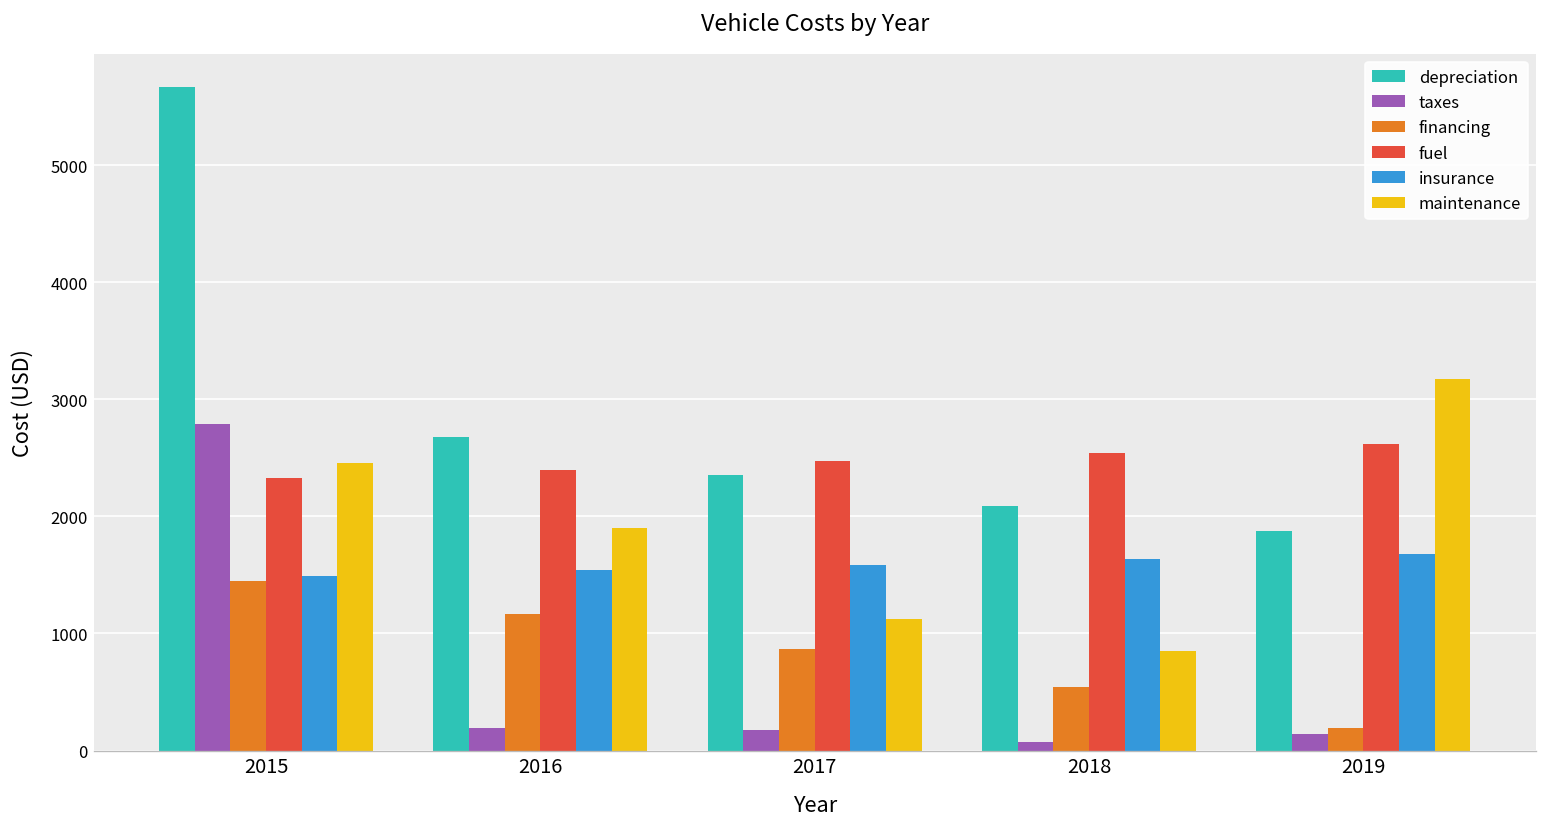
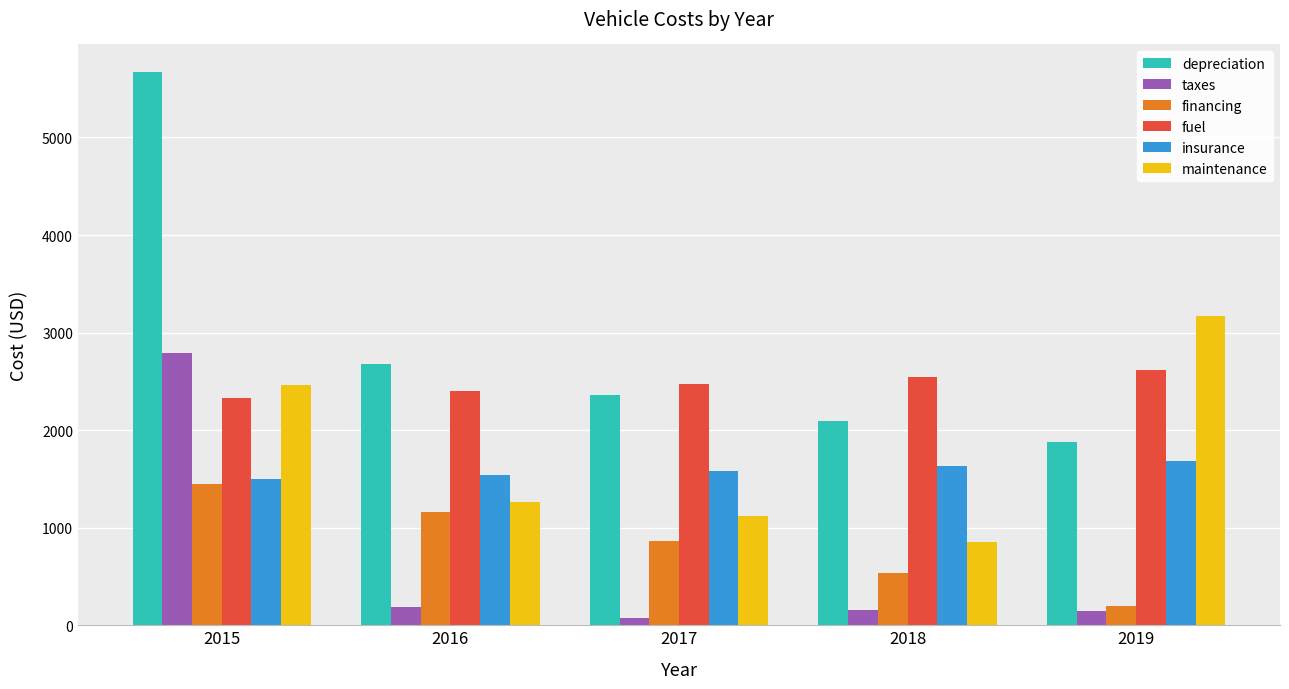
maintenance, 2016: 1900 -> 1300
taxes, 2017: 200 -> 100
taxes, 2018: 100 -> 200
